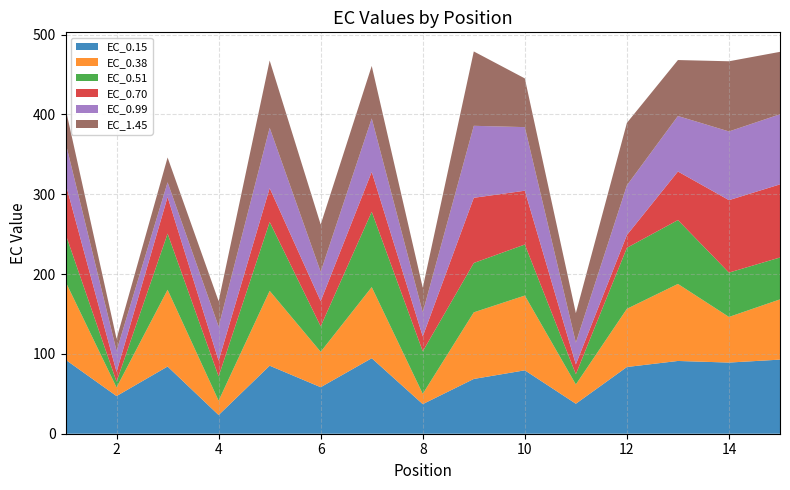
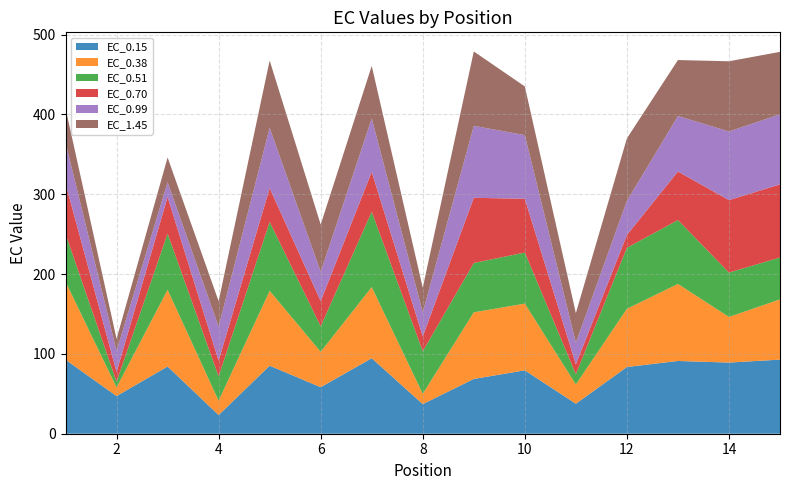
EC_0.38, 10: 90 -> 80
EC_0.99, 12: 60 -> 40
